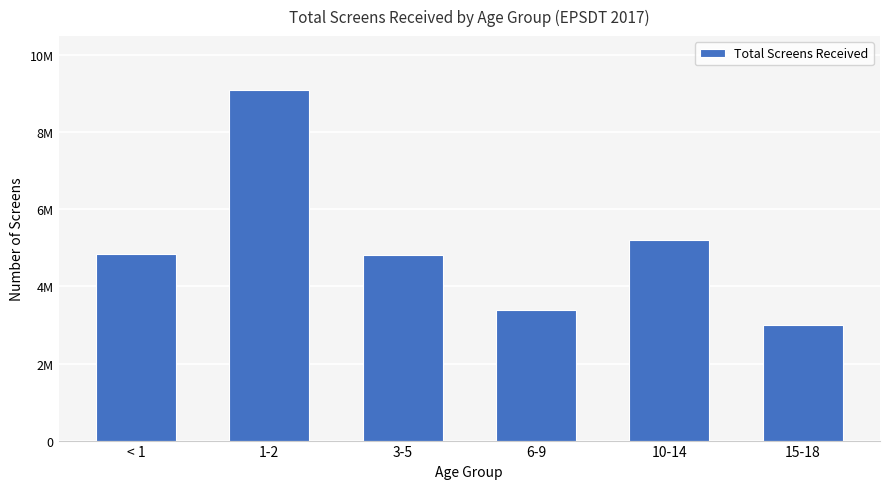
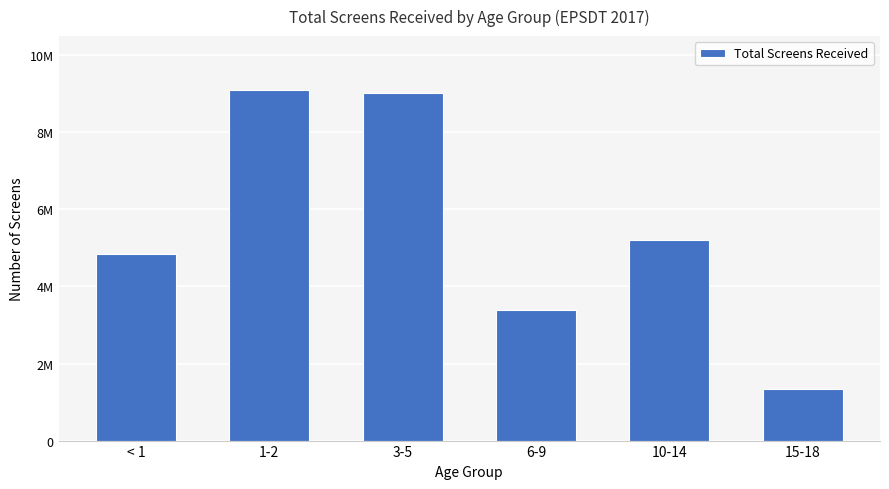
3-5: 4800000 -> 9000000
15-18: 3000000 -> 1300000
